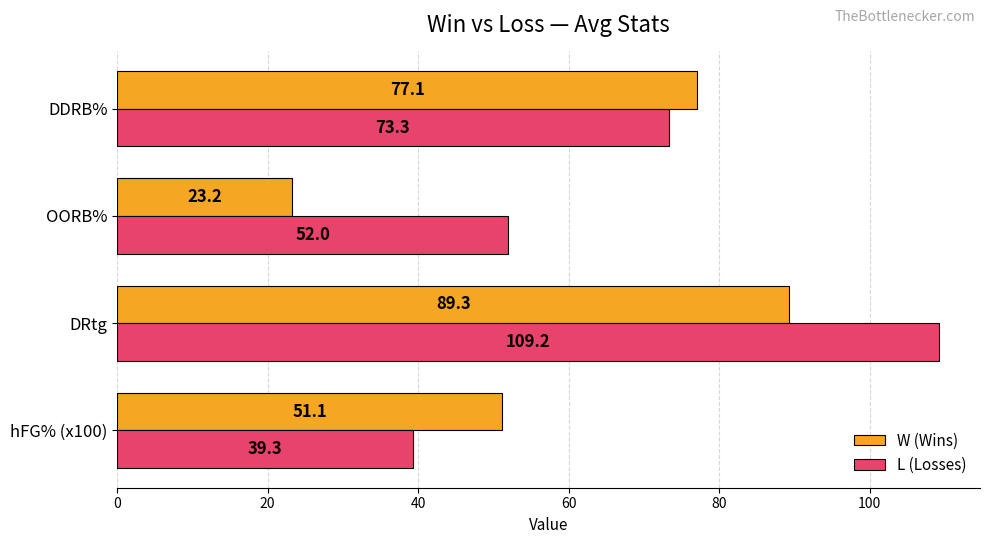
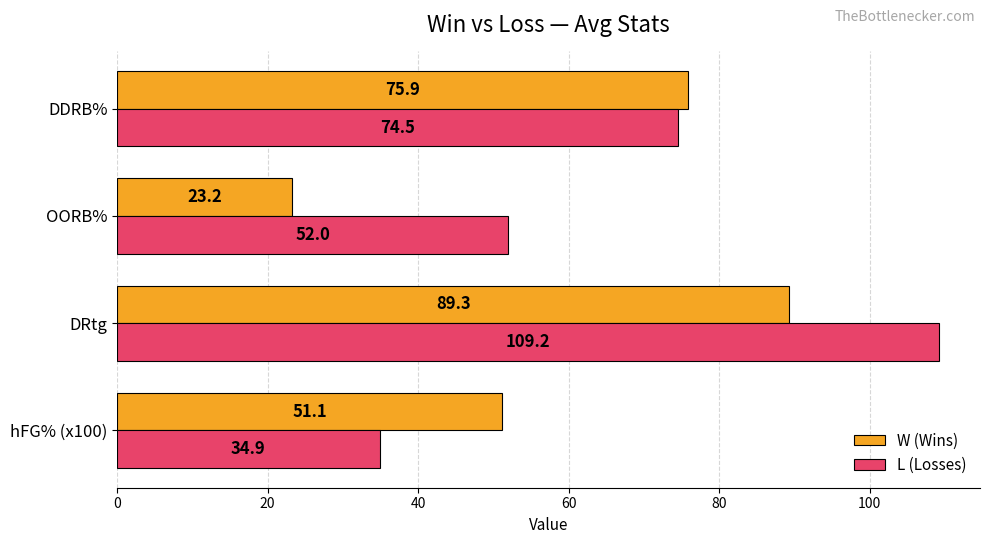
W (Wins), DDRB%: 77.1 -> 75.9
L (Losses), DDRB%: 73.3 -> 74.5
L (Losses), hFG% (x100): 39.3 -> 34.9
